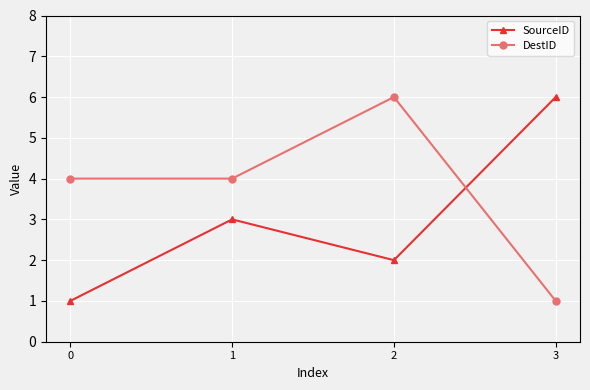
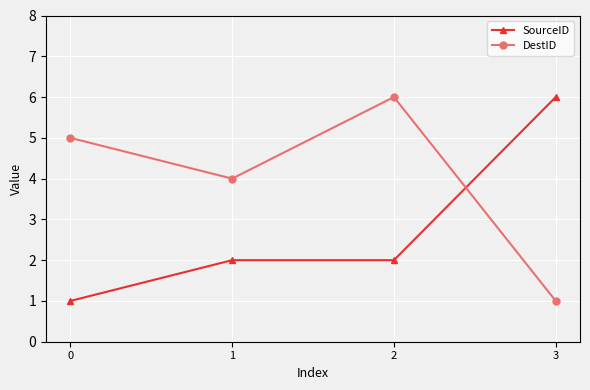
DestID, 0: 4 -> 5
SourceID, 1: 3 -> 2
